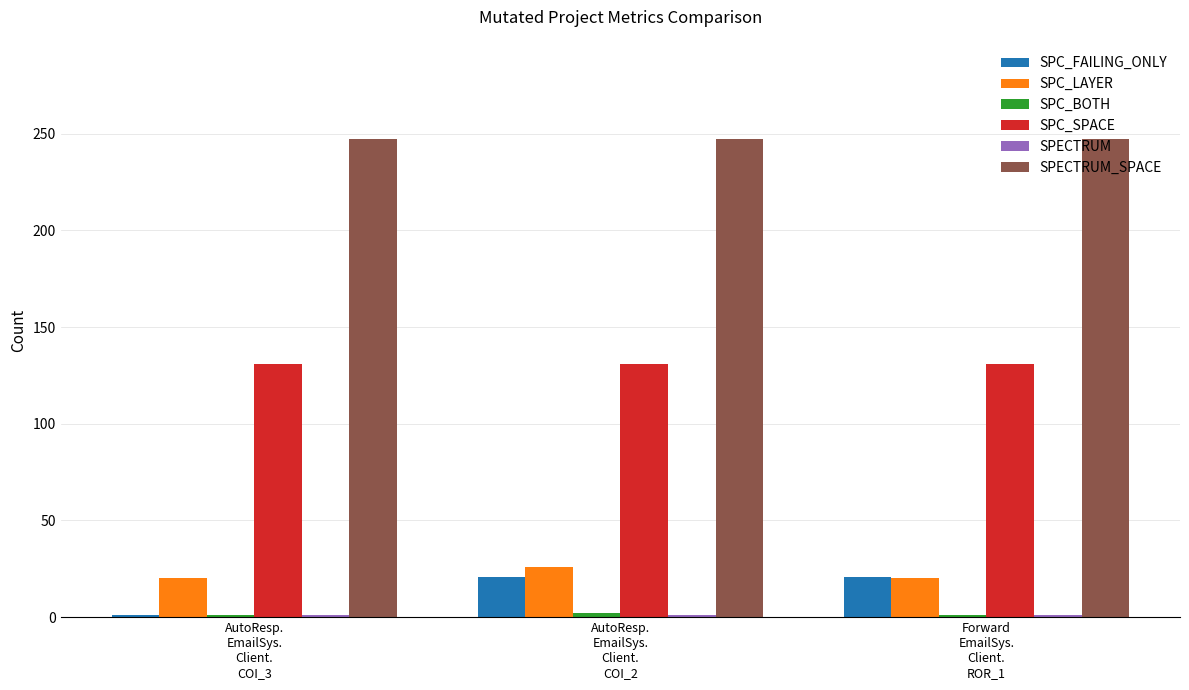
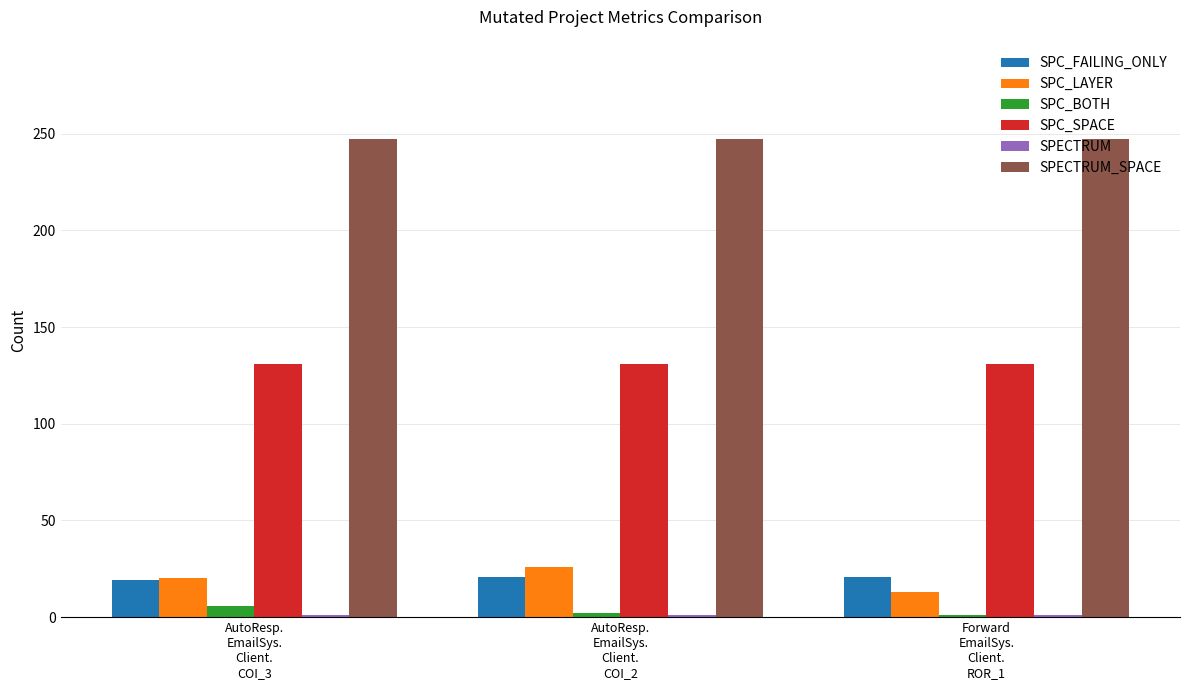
SPC_FAILING_ONLY, AutoResp. EmailSys. Client. COI_3: 1 -> 19
SPC_BOTH, AutoResp. EmailSys. Client. COI_3: 1 -> 6
SPC_LAYER, Forward EmailSys. Client. ROR_1: 20 -> 13
